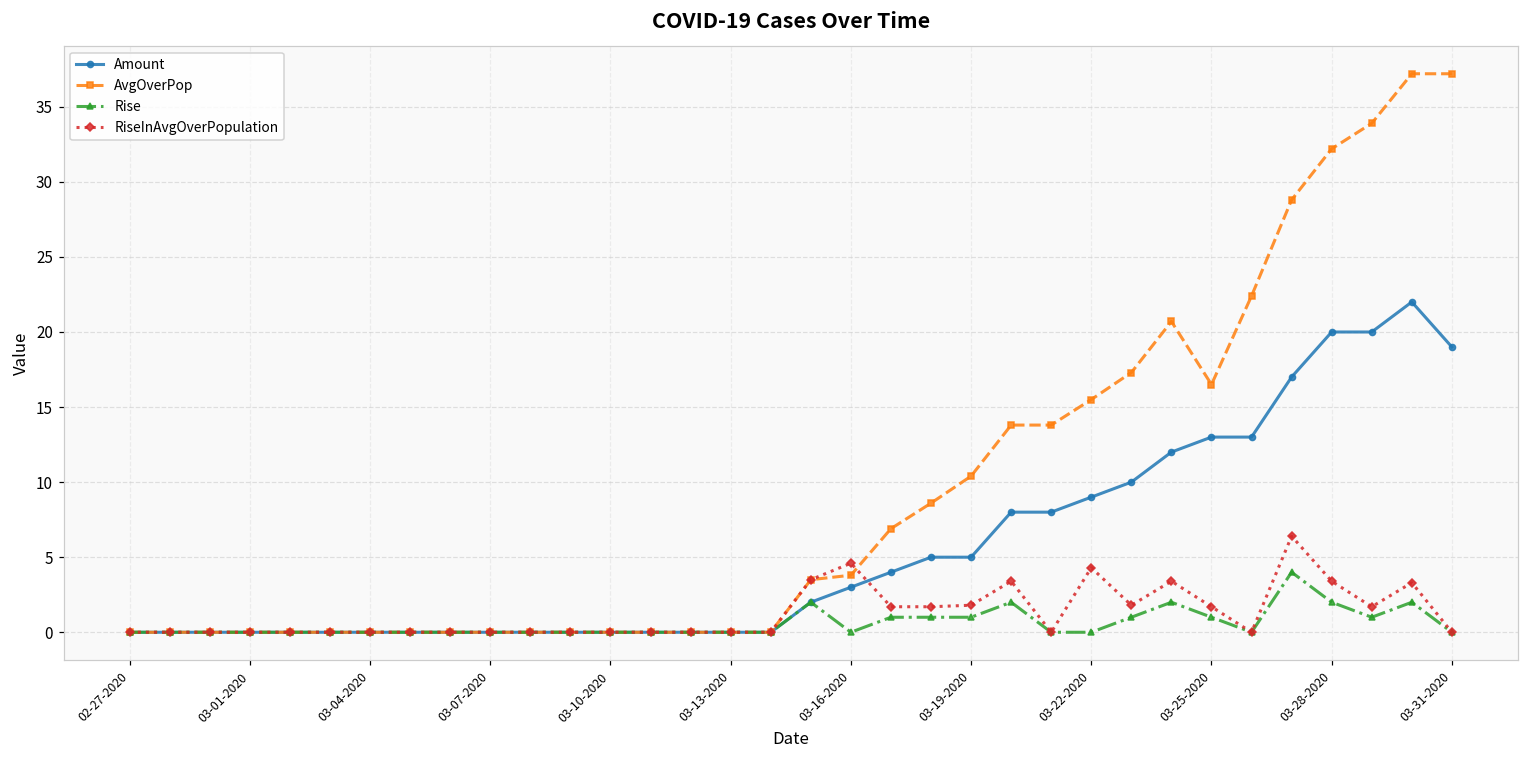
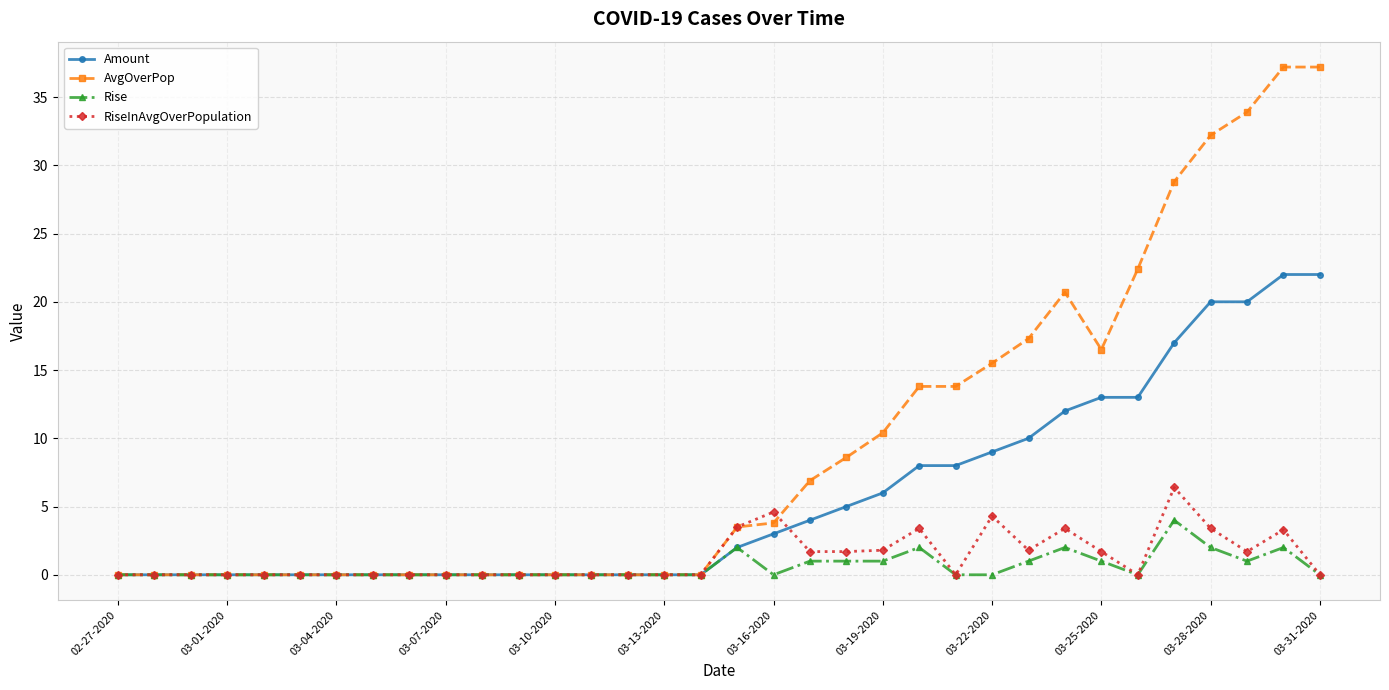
Amount, 03-19-2020: 5 -> 6
Amount, 03-31-2020: 19 -> 22
